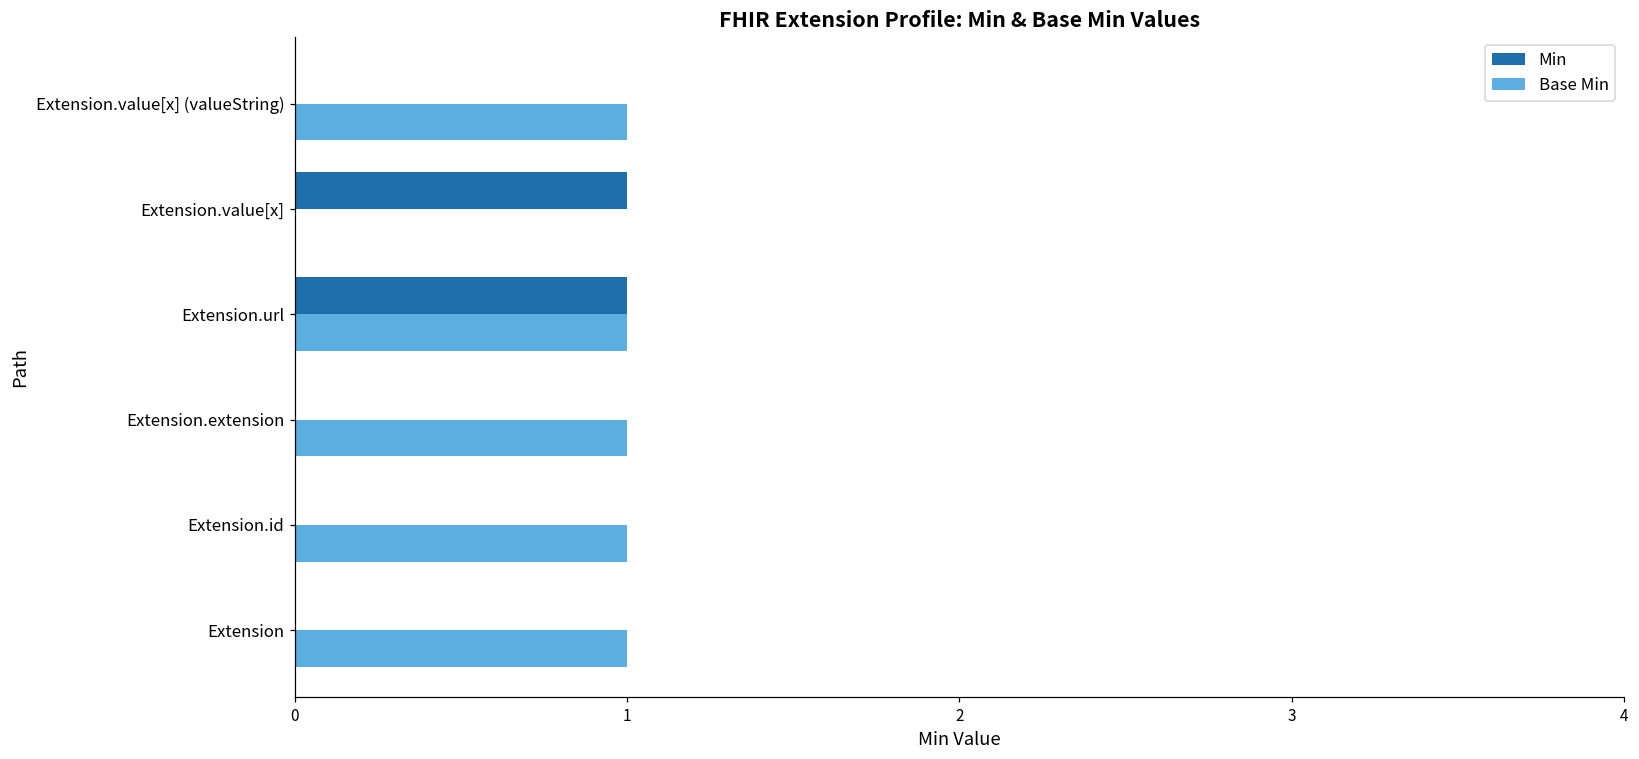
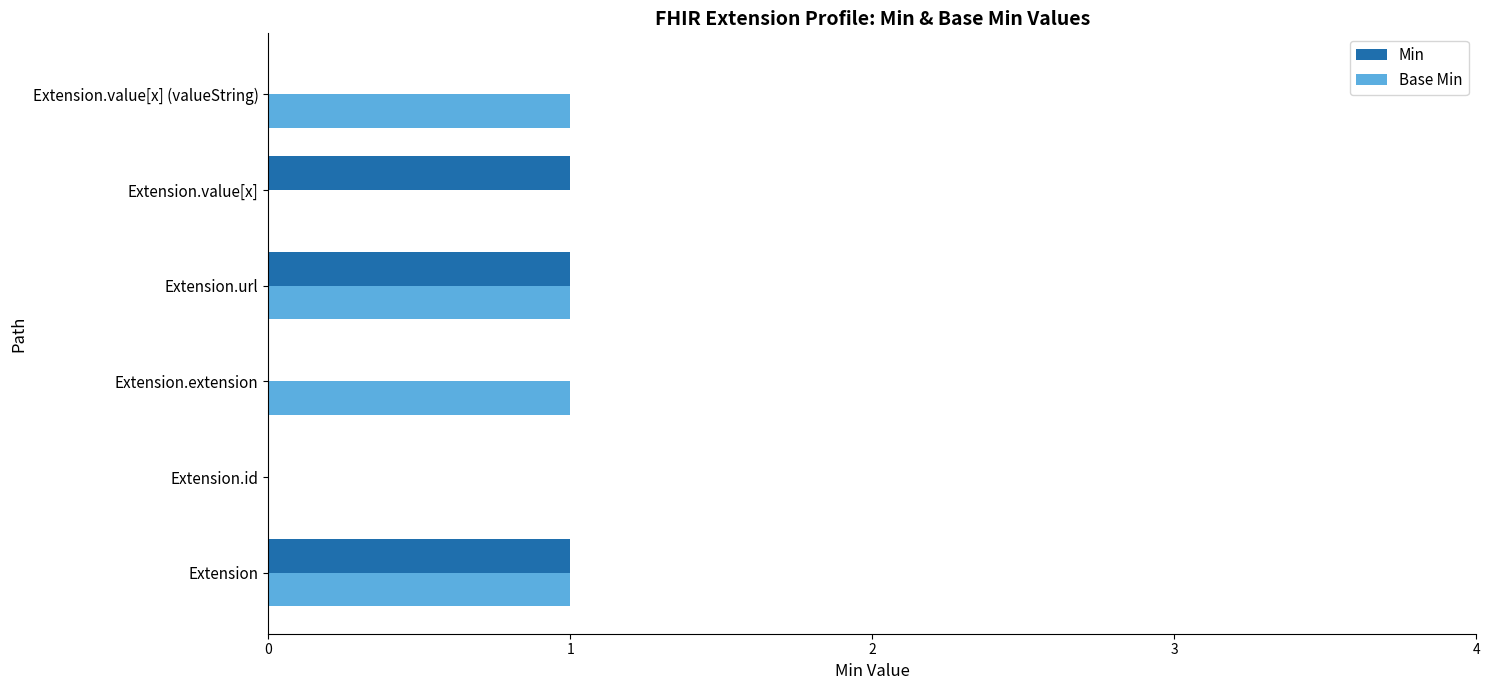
Base Min, Extension.id: 1 -> 0
Min, Extension: 0 -> 1
